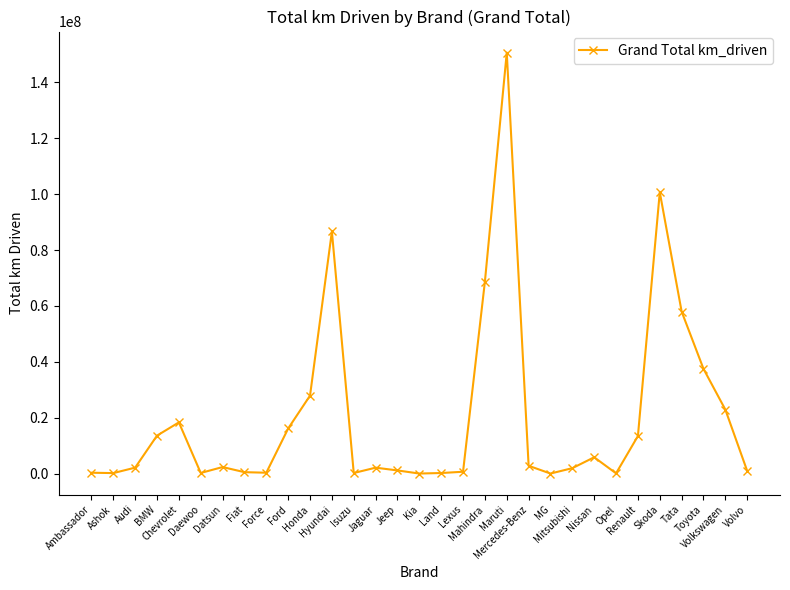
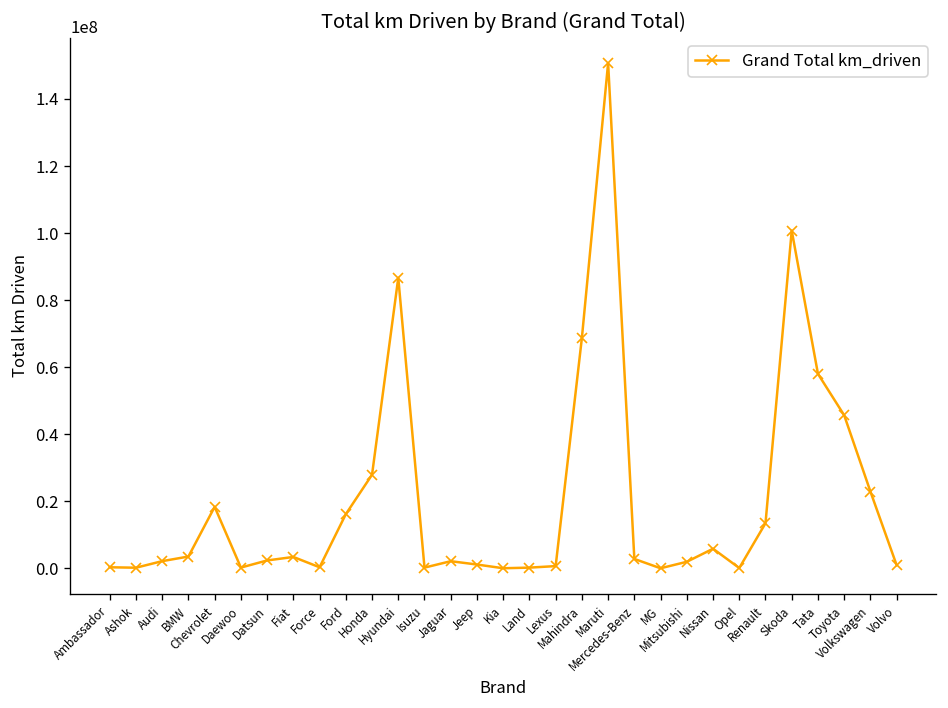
BMW: 14000000 -> 4000000
Fiat: 1000000 -> 3000000
Toyota: 38000000 -> 46000000
